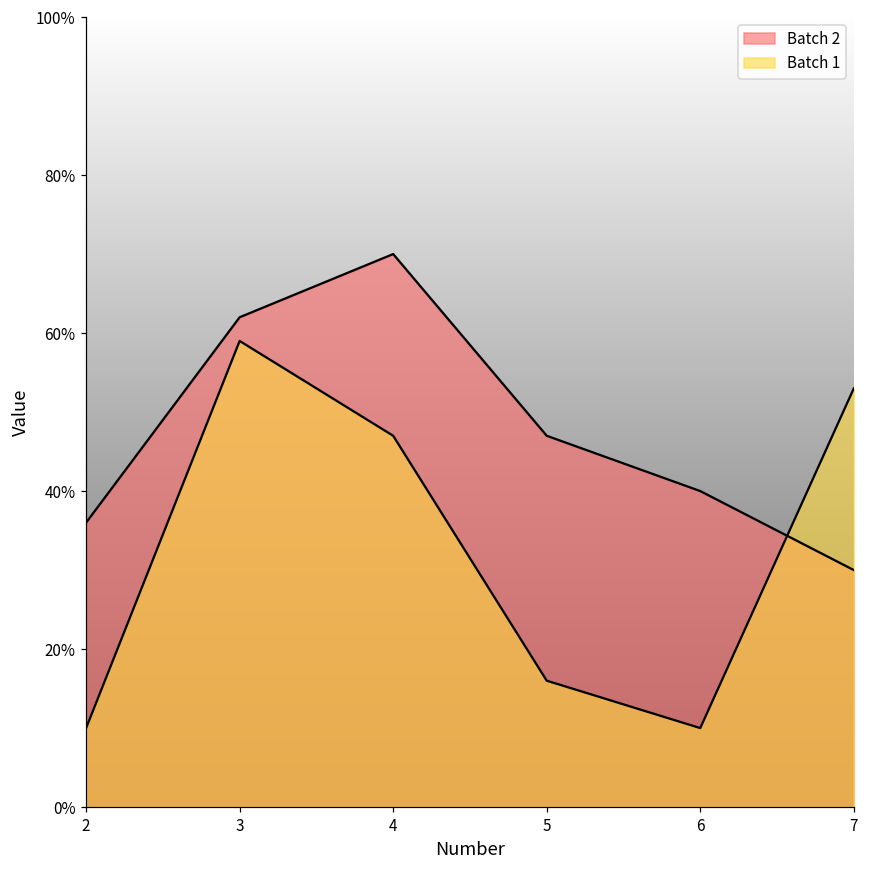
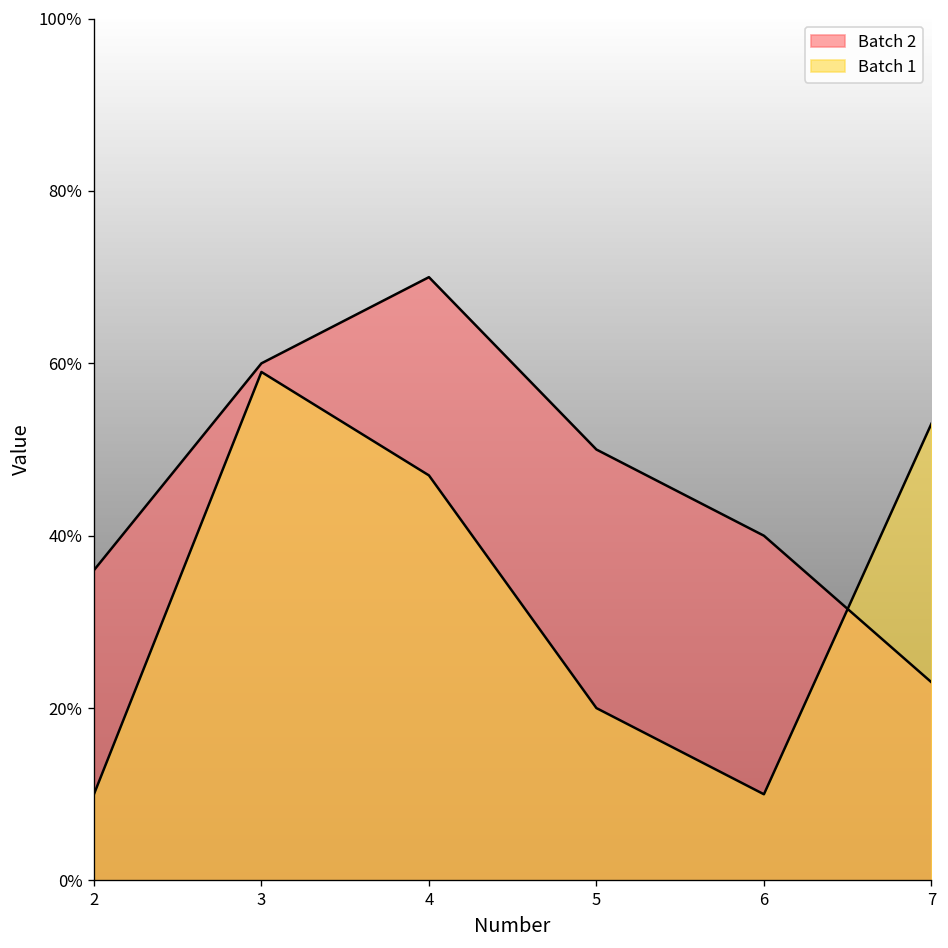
Batch 2, 3: 62% -> 60%
Batch 2, 5: 47% -> 50%
Batch 1, 5: 16% -> 20%
Batch 2, 7: 30% -> 23%
